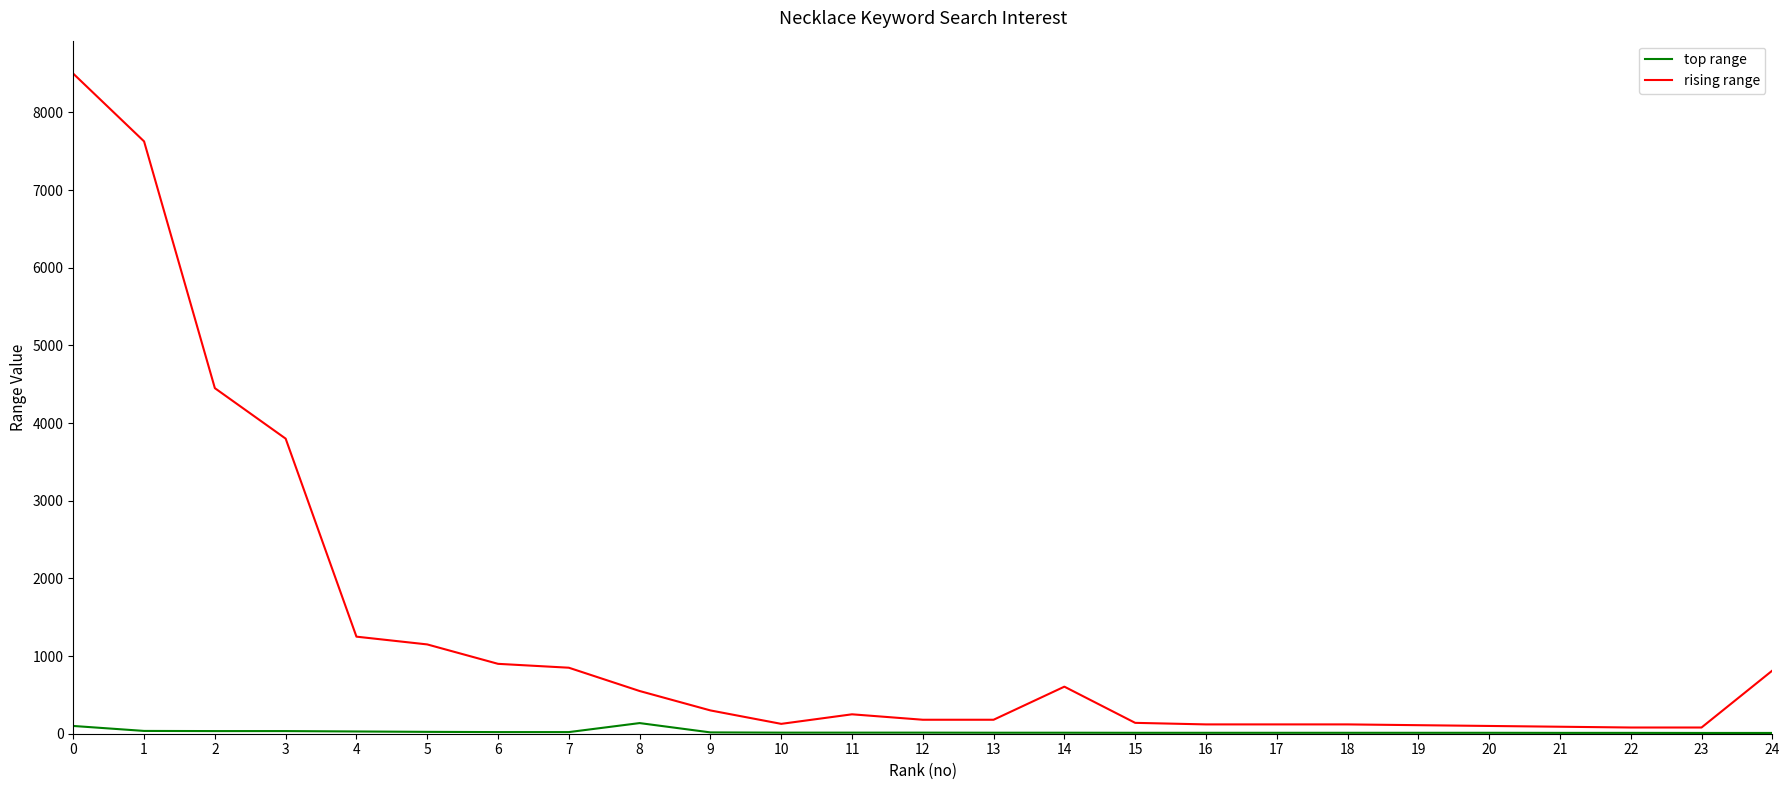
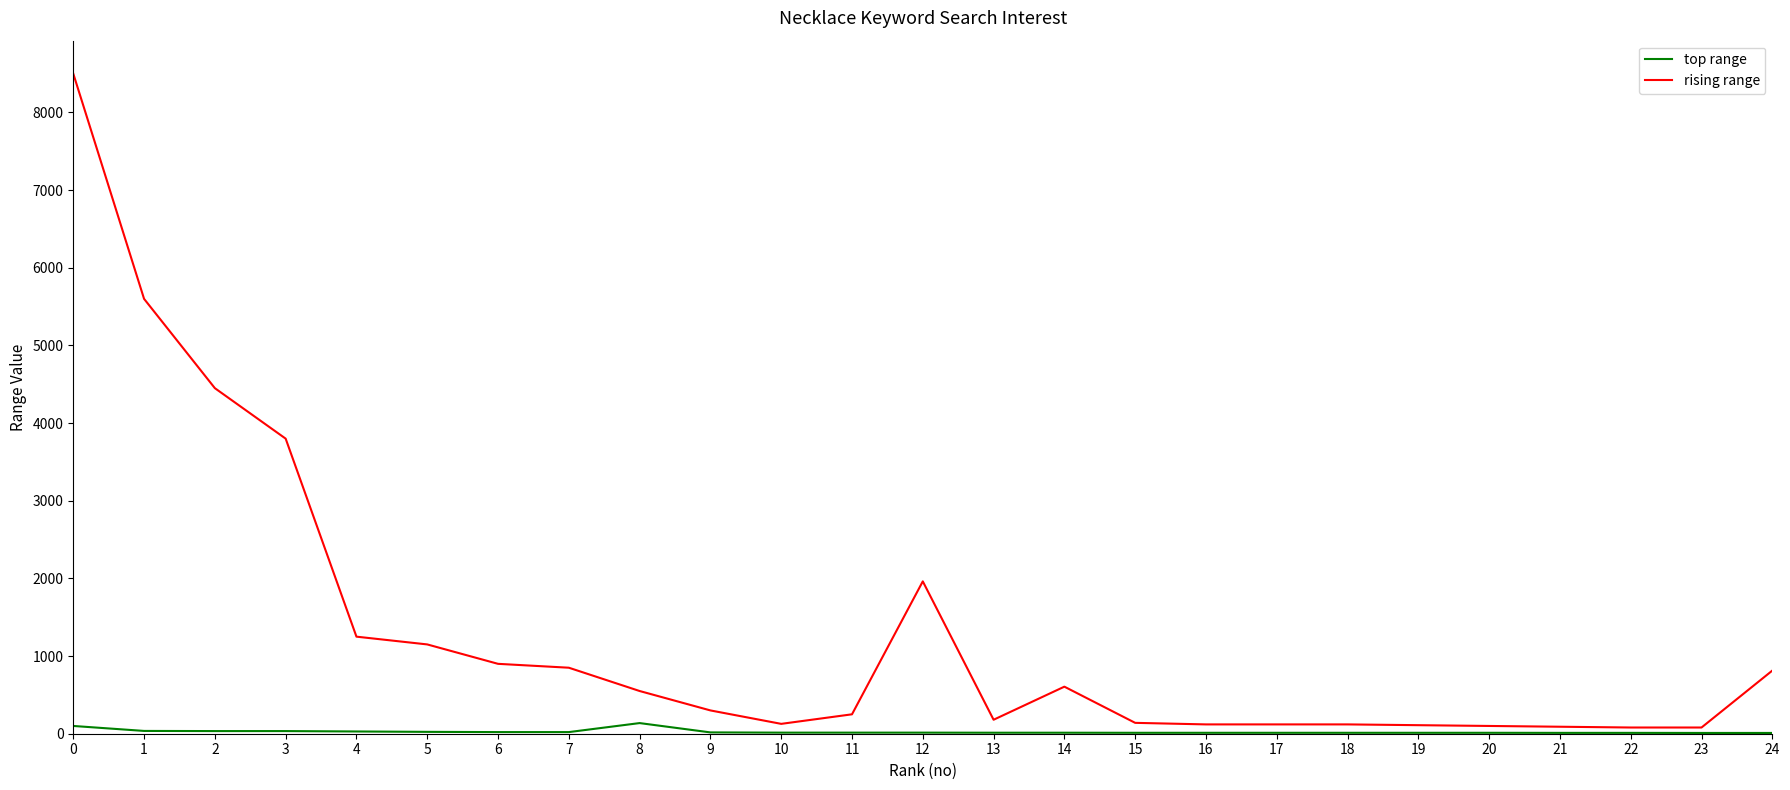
rising range, 1: 7600 -> 5600
rising range, 12: 200 -> 2000
